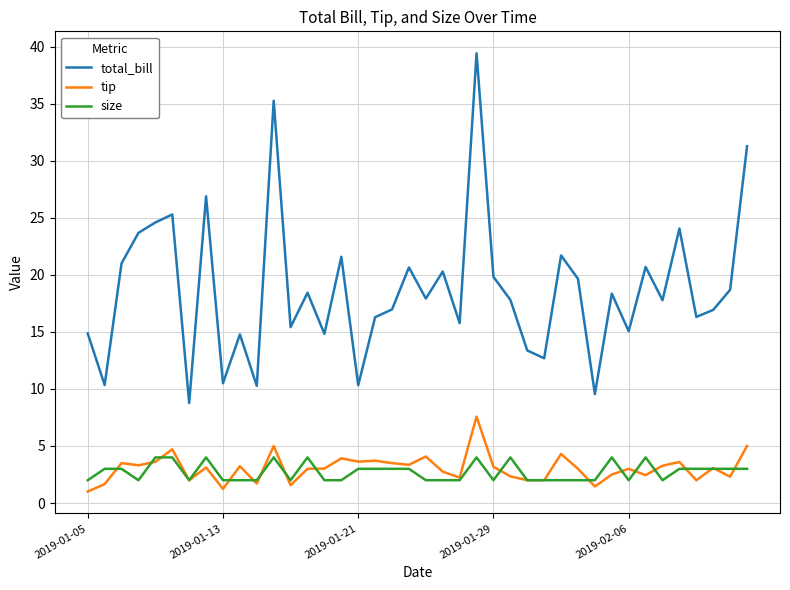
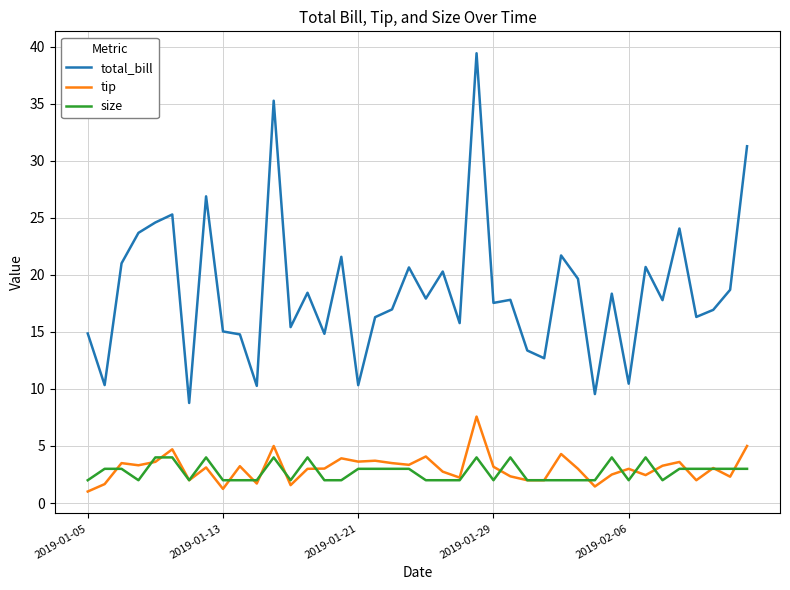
total_bill, 2019-01-13: 10.5 -> 15.0
total_bill, 2019-01-29: 19.8 -> 17.5
total_bill, 2019-02-06: 15.1 -> 10.5
